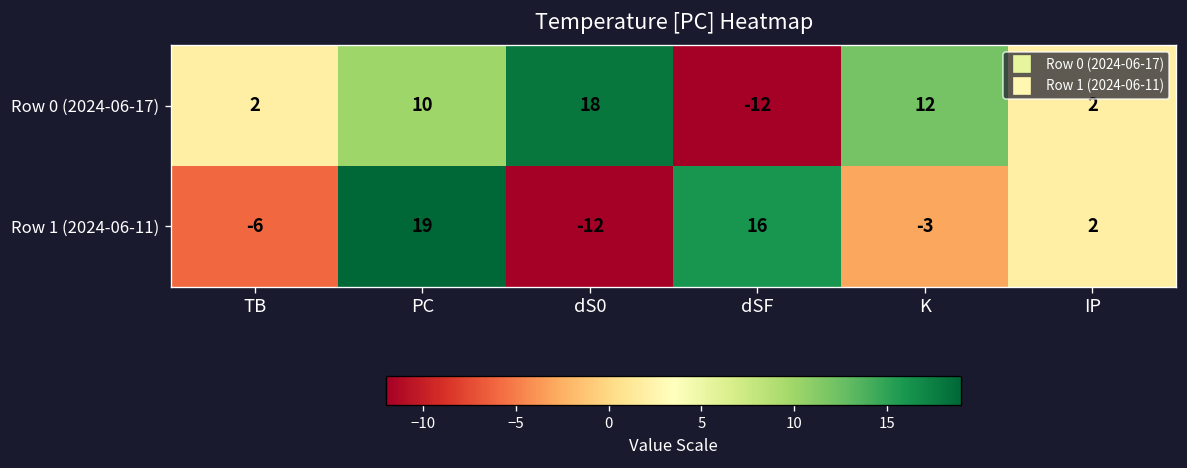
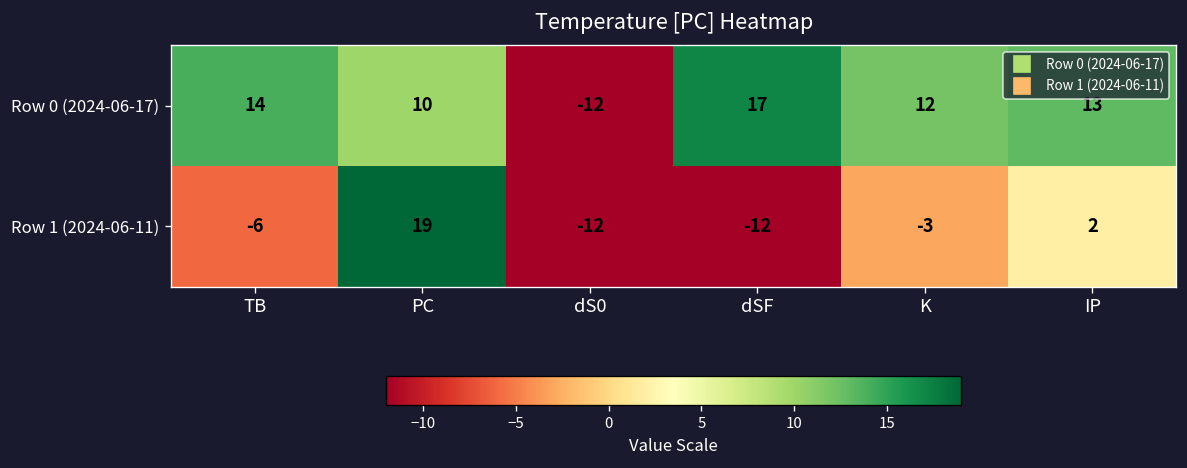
Row 0 (2024-06-17), TB: 2 -> 14
Row 0 (2024-06-17), dS0: 18 -> -12
Row 0 (2024-06-17), dSF: -12 -> 17
Row 0 (2024-06-17), IP: 2 -> 13
Row 1 (2024-06-11), dSF: 16 -> -12
